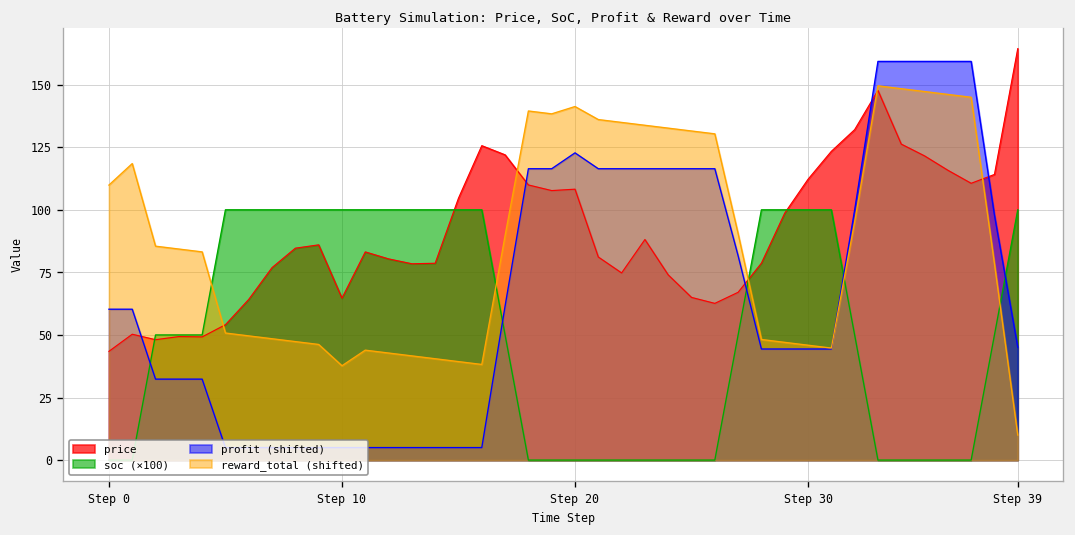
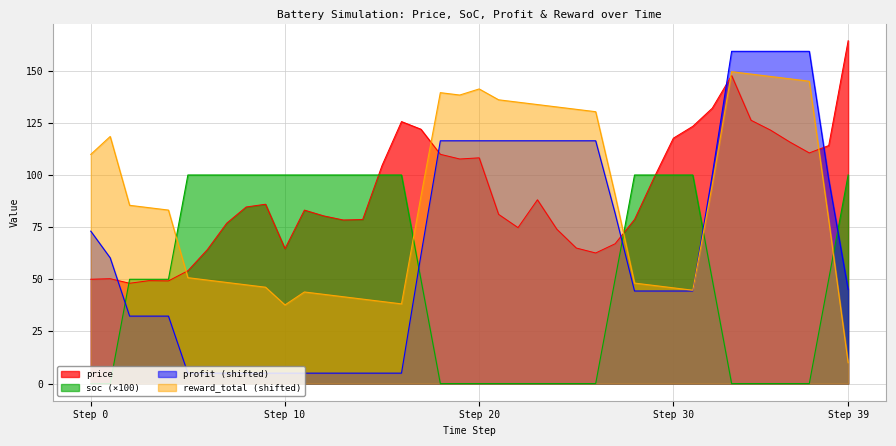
price, Step 0: 43 -> 50
profit (shifted), Step 0: 60 -> 73
profit (shifted), Step 20: 123 -> 116
price, Step 30: 112 -> 118
